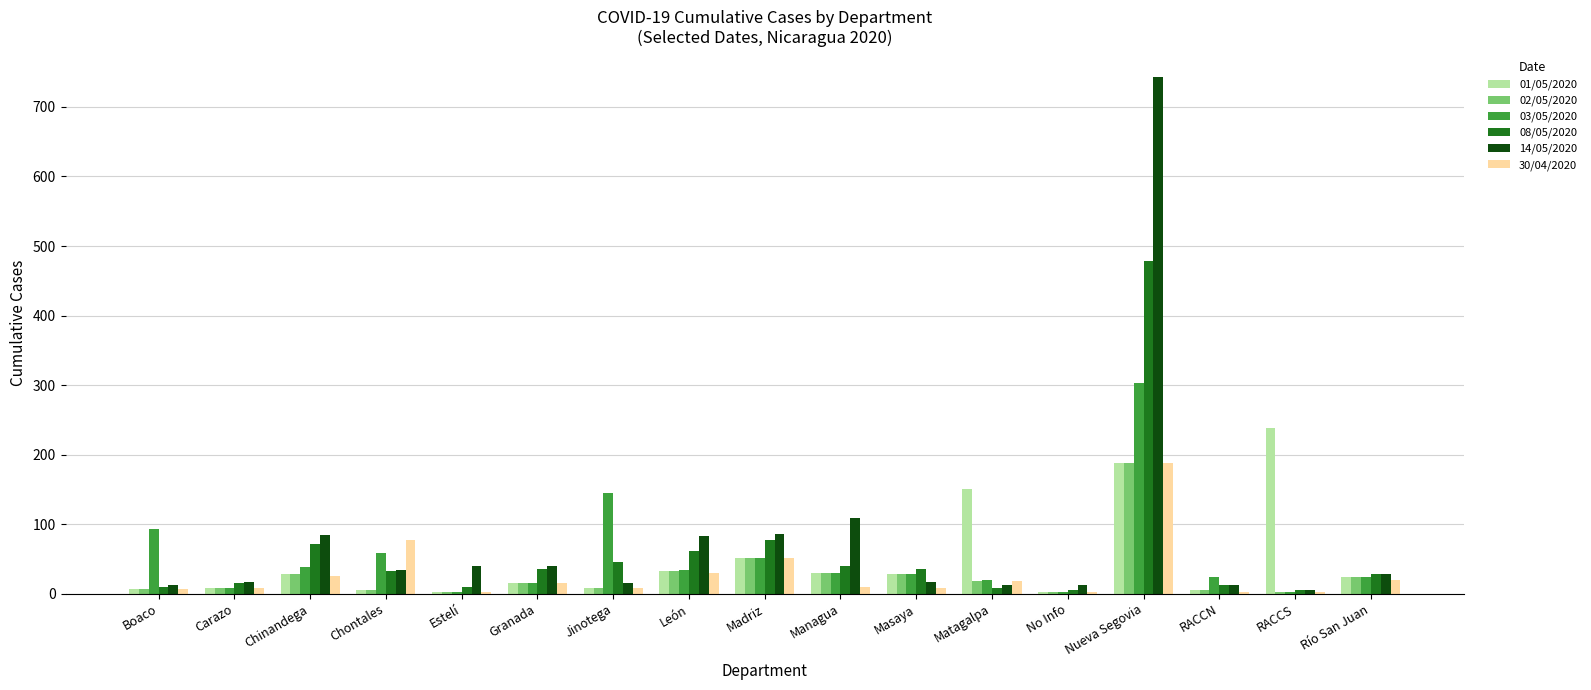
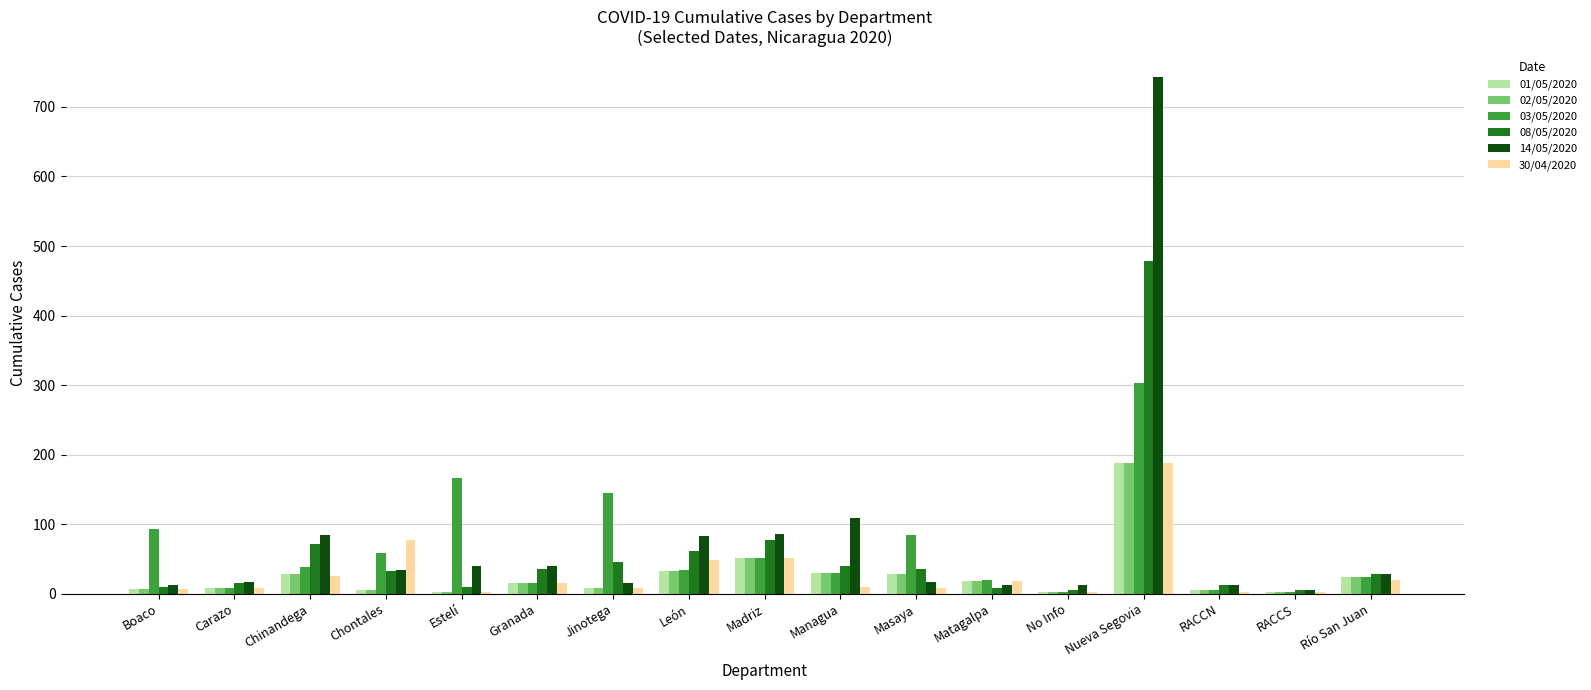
03/05/2020, Estelí: 0 -> 170
30/04/2020, León: 30 -> 50
03/05/2020, Masaya: 30 -> 80
01/05/2020, Matagalpa: 150 -> 20
03/05/2020, RACCN: 20 -> 10
01/05/2020, RACCS: 240 -> 0
